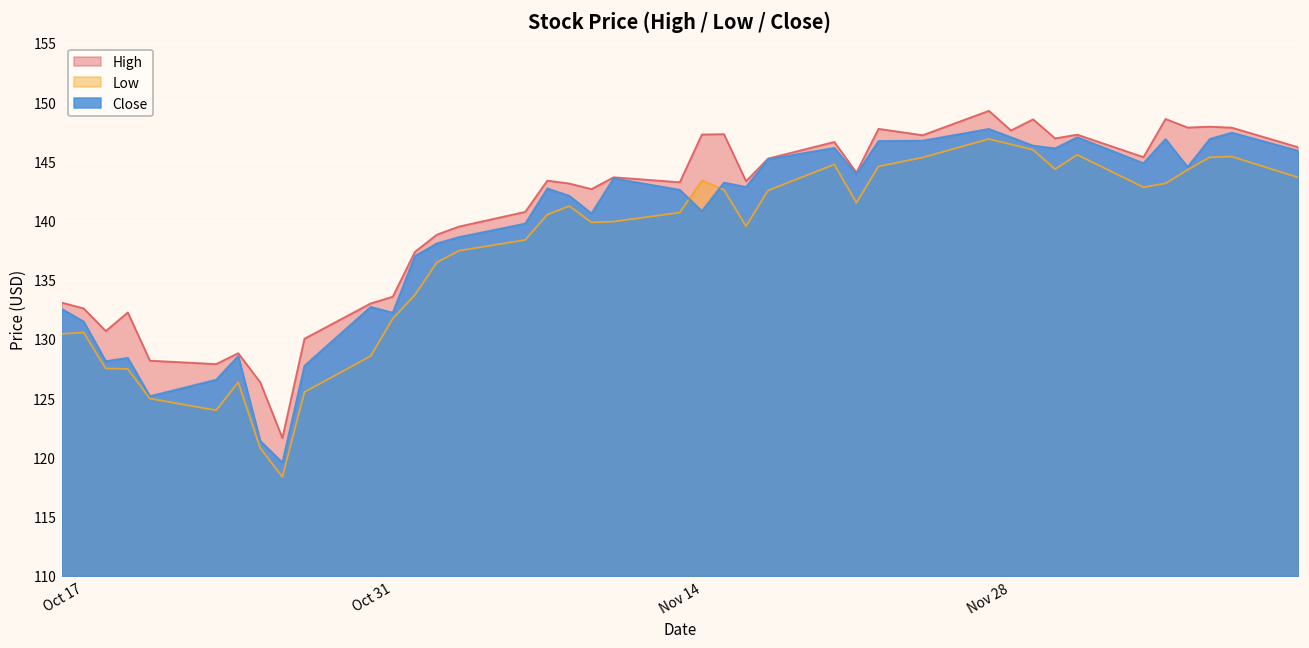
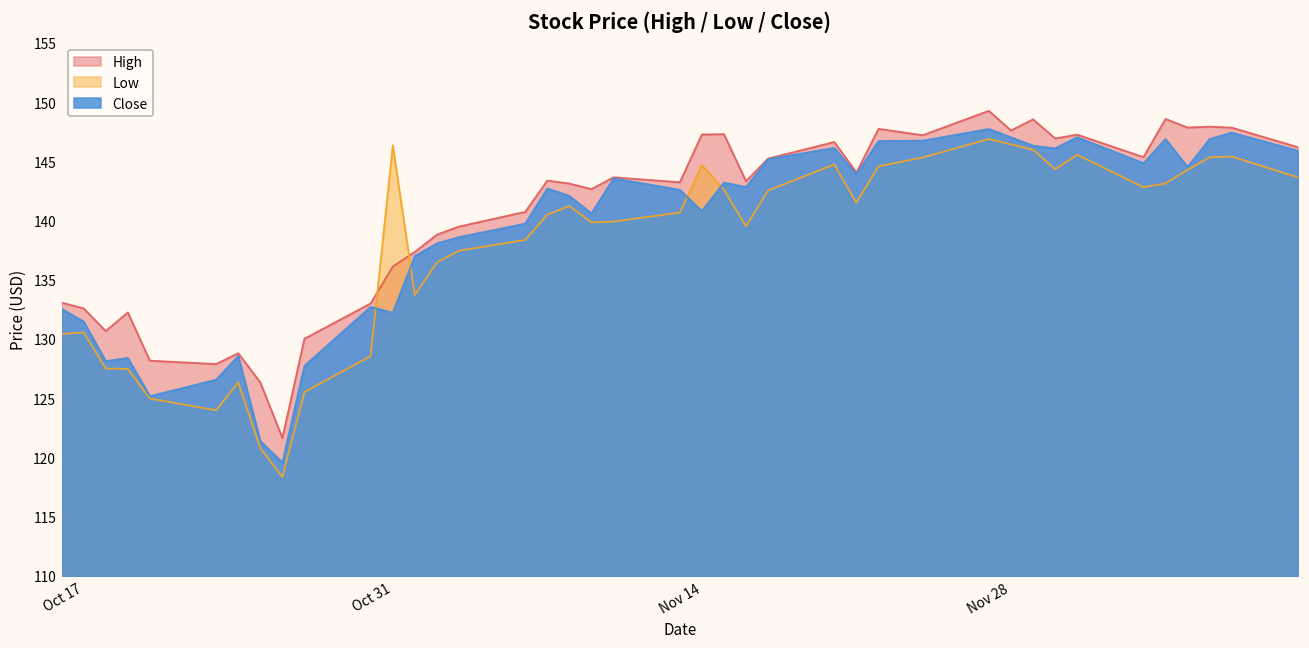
High, Oct 31: 133.6 -> 136.1
Low, Oct 31: 131.7 -> 146.3
Low, Nov 14: 143.4 -> 144.7
